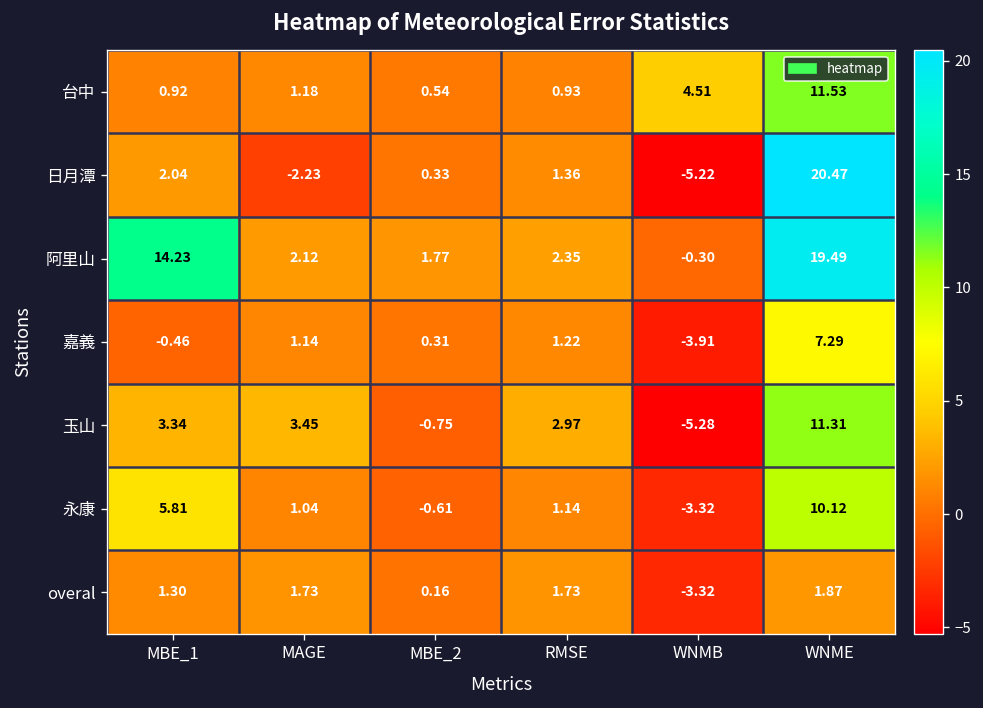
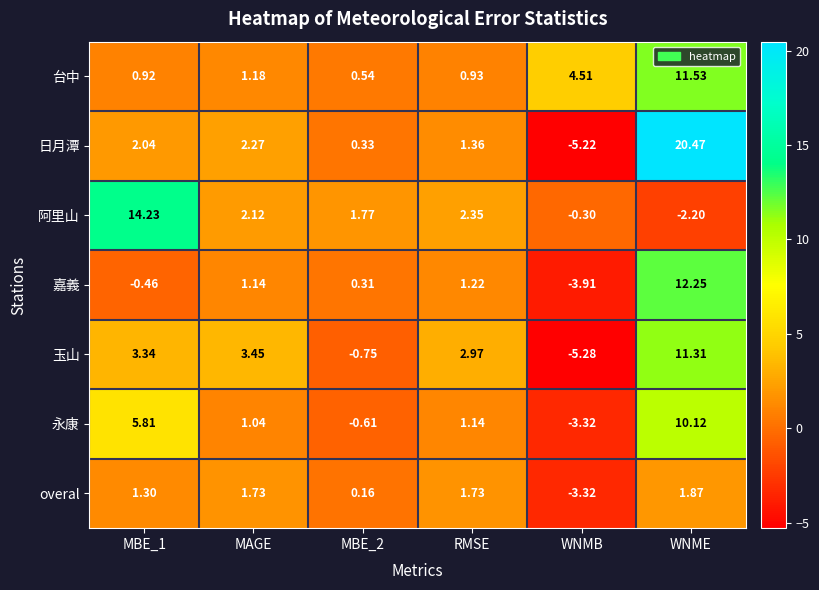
日月潭, MAGE: -2.23 -> 2.27
阿里山, WNME: 19.49 -> -2.20
嘉義, WNME: 7.29 -> 12.25
